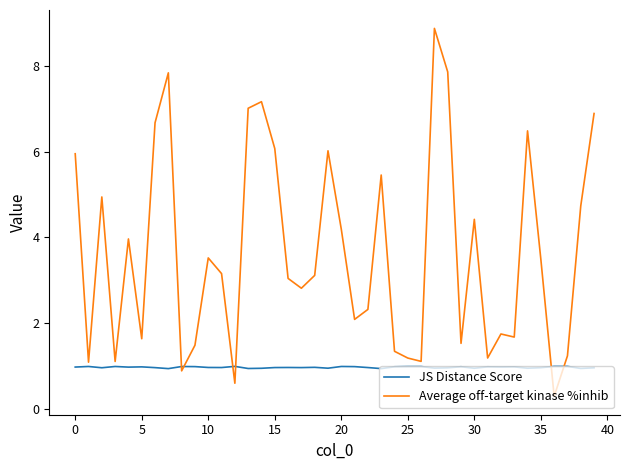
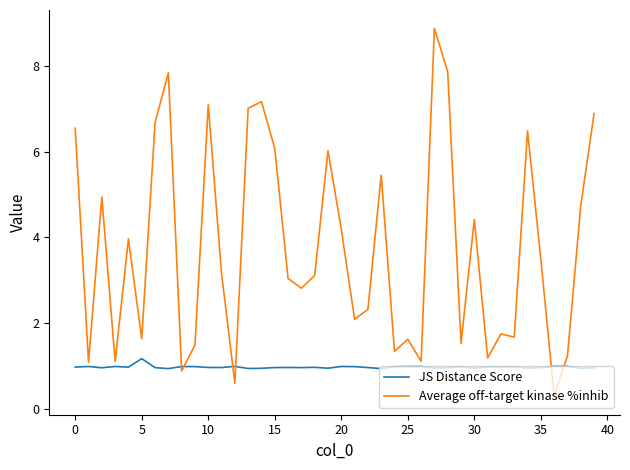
Average off-target kinase %inhib, 0: 6.0 -> 6.5
JS Distance Score, 5: 1.0 -> 1.2
Average off-target kinase %inhib, 10: 3.5 -> 7.1
Average off-target kinase %inhib, 25: 1.2 -> 1.6
